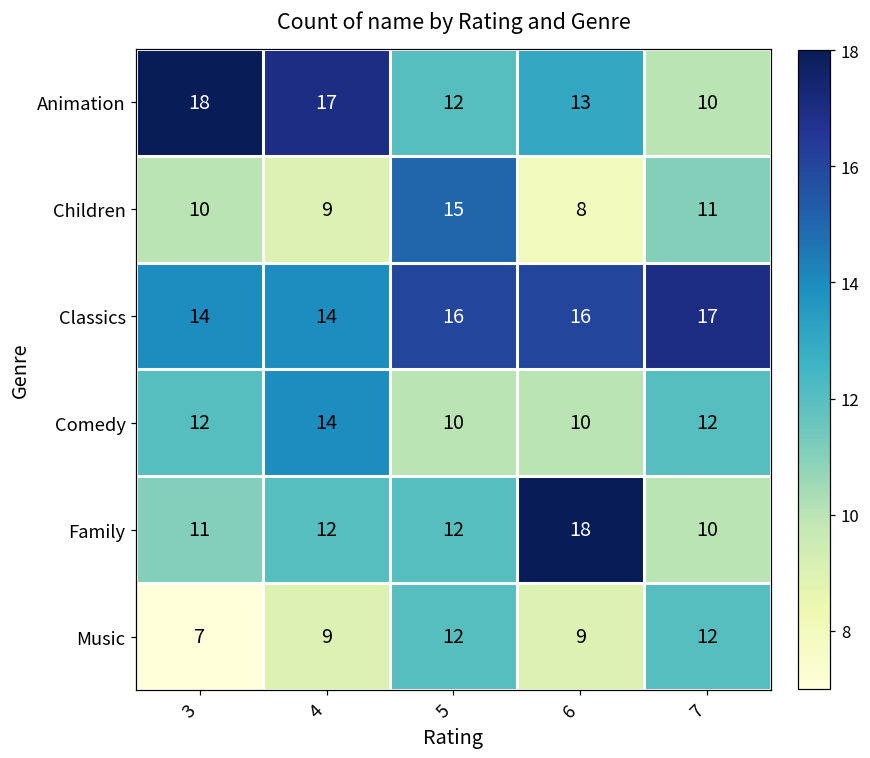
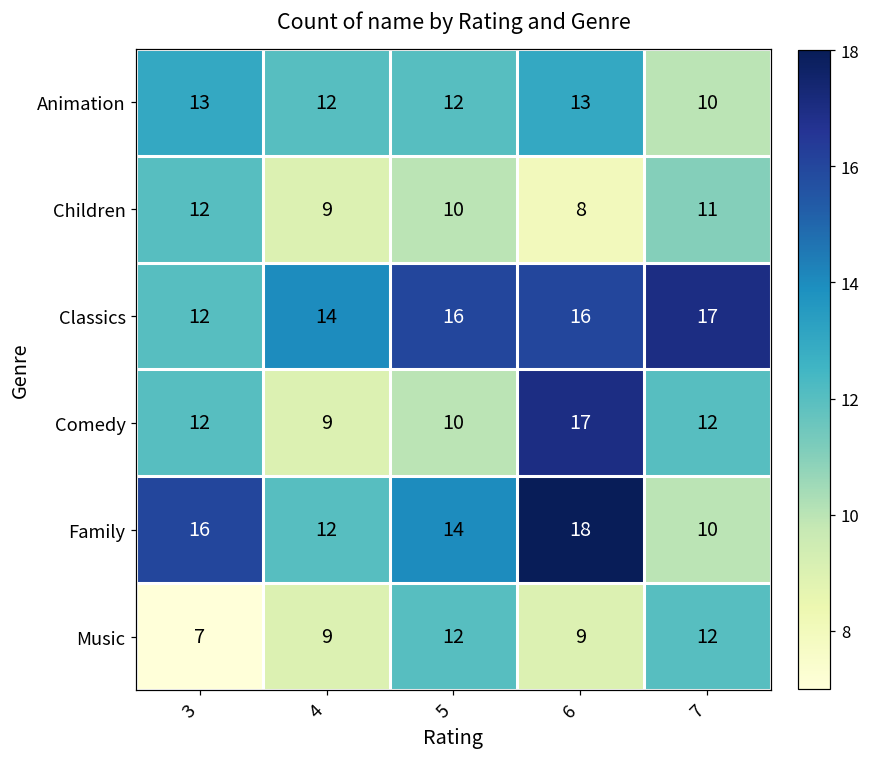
Animation, 3: 18 -> 13
Animation, 4: 17 -> 12
Children, 3: 10 -> 12
Children, 5: 15 -> 10
Classics, 3: 14 -> 12
Comedy, 4: 14 -> 9
Comedy, 6: 10 -> 17
Family, 3: 11 -> 16
Family, 5: 12 -> 14
